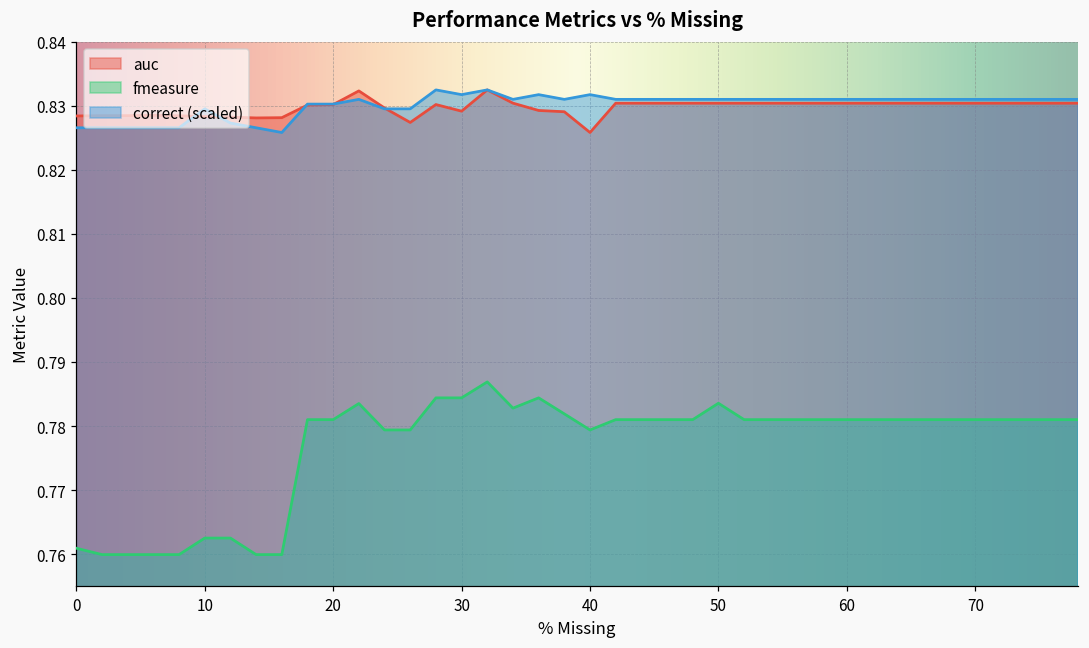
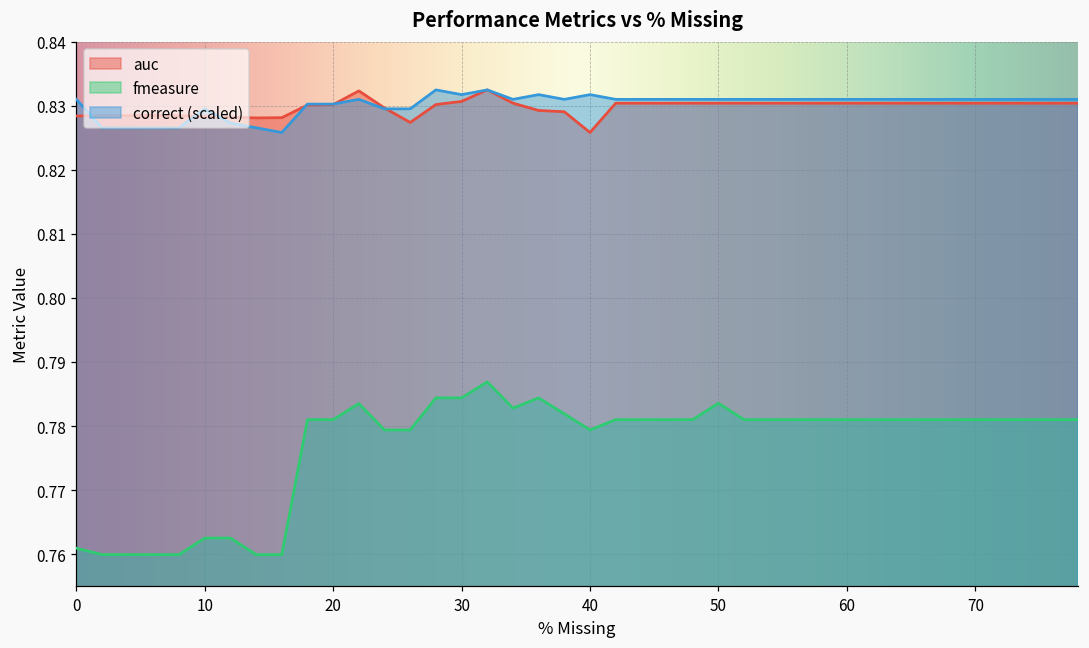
correct (scaled), 0: 0.827 -> 0.831
auc, 30: 0.829 -> 0.831
